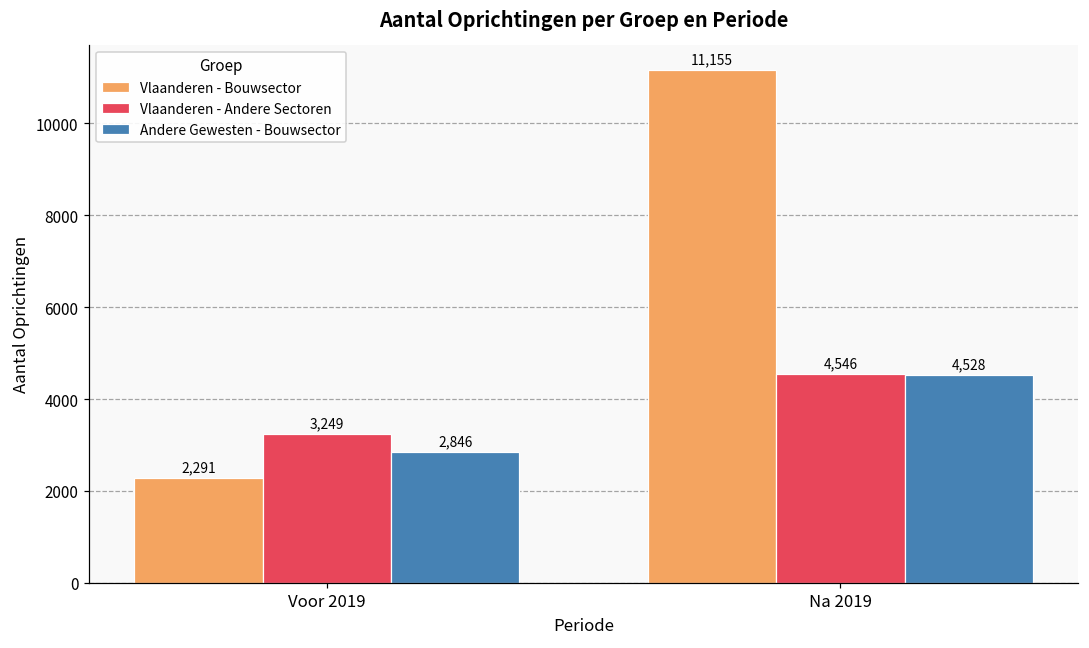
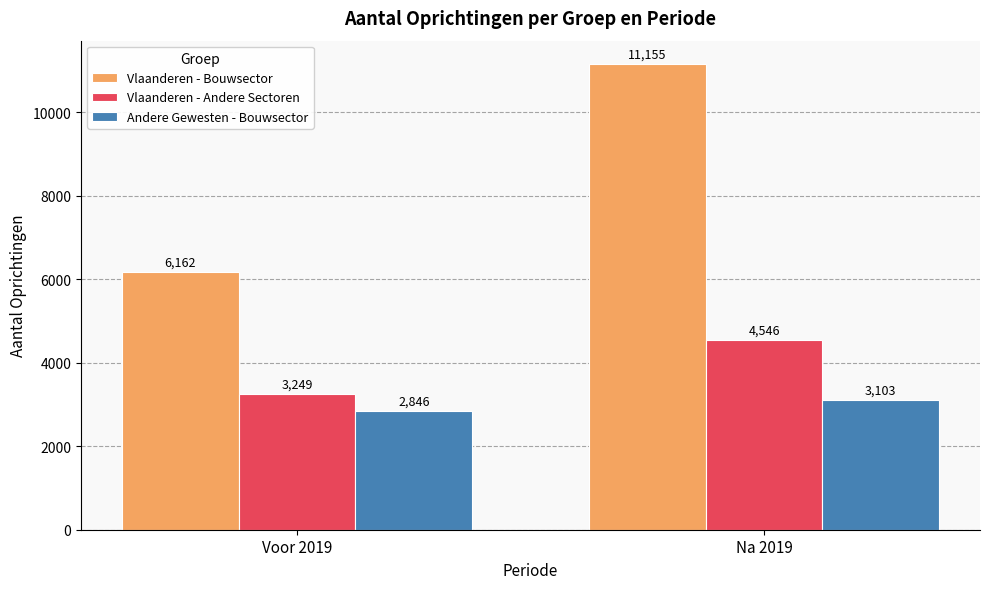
Vlaanderen - Bouwsector, Voor 2019: 2,291 -> 6,162
Andere Gewesten - Bouwsector, Na 2019: 4,528 -> 3,103
